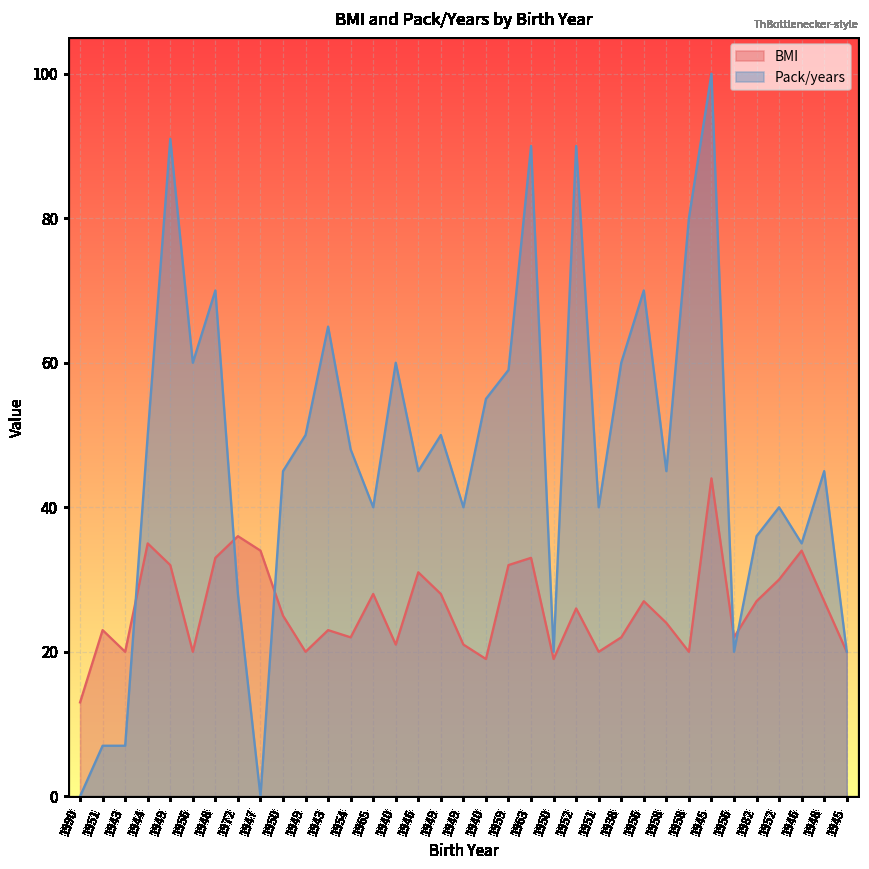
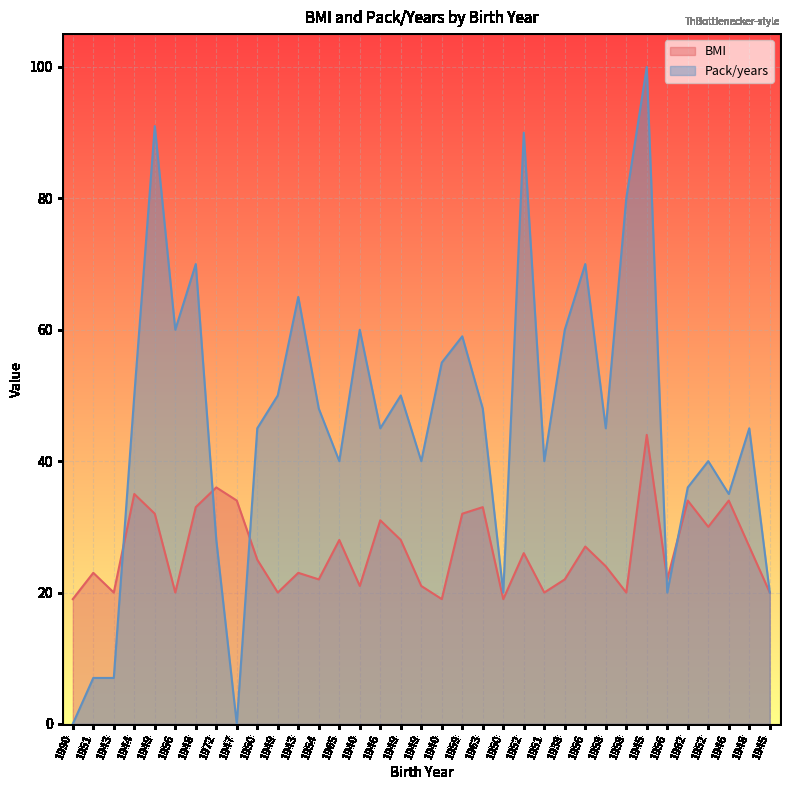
BMI, 1990: 13 -> 19
Pack/years, 1963: 90 -> 48
BMI, 1982: 27 -> 34
